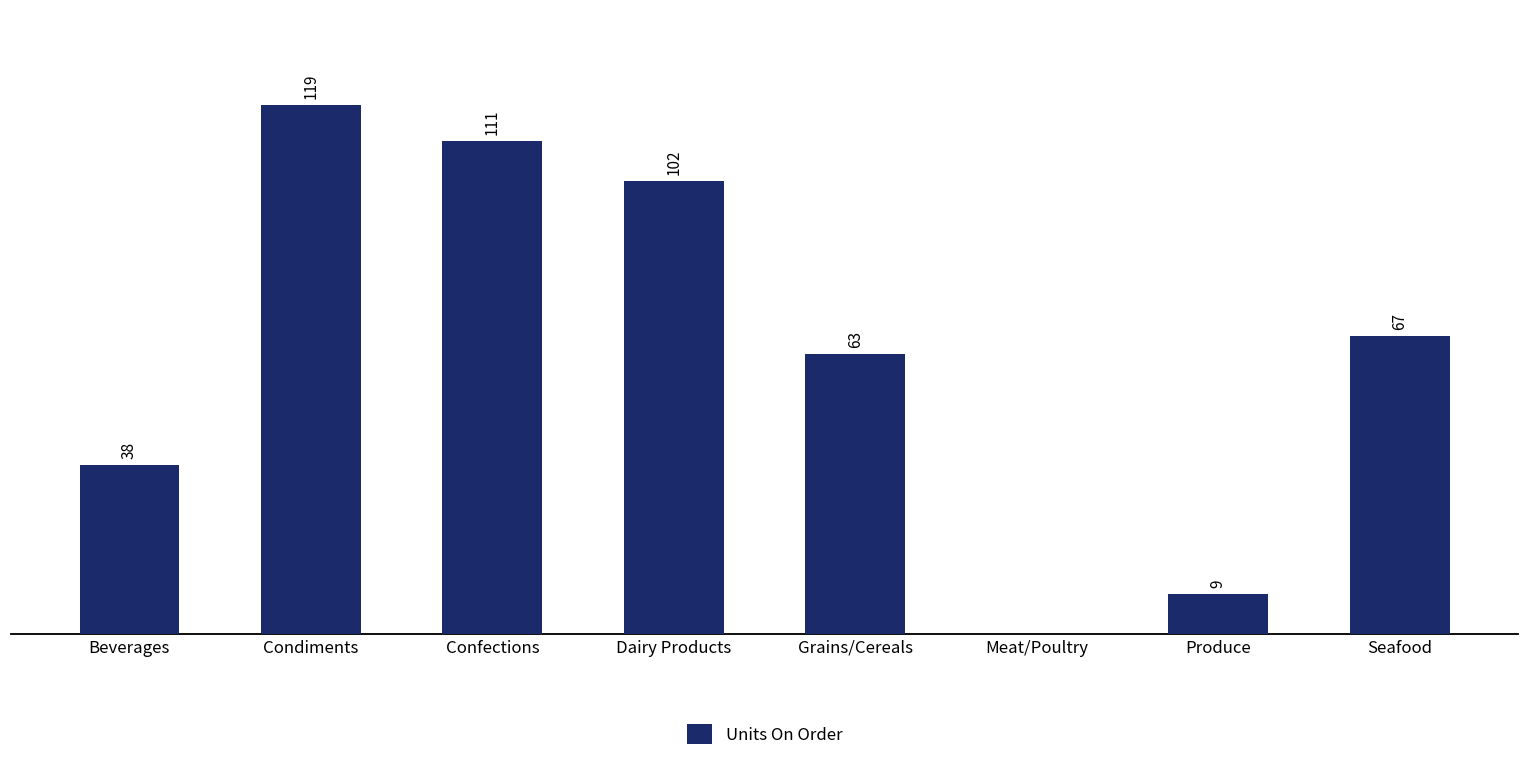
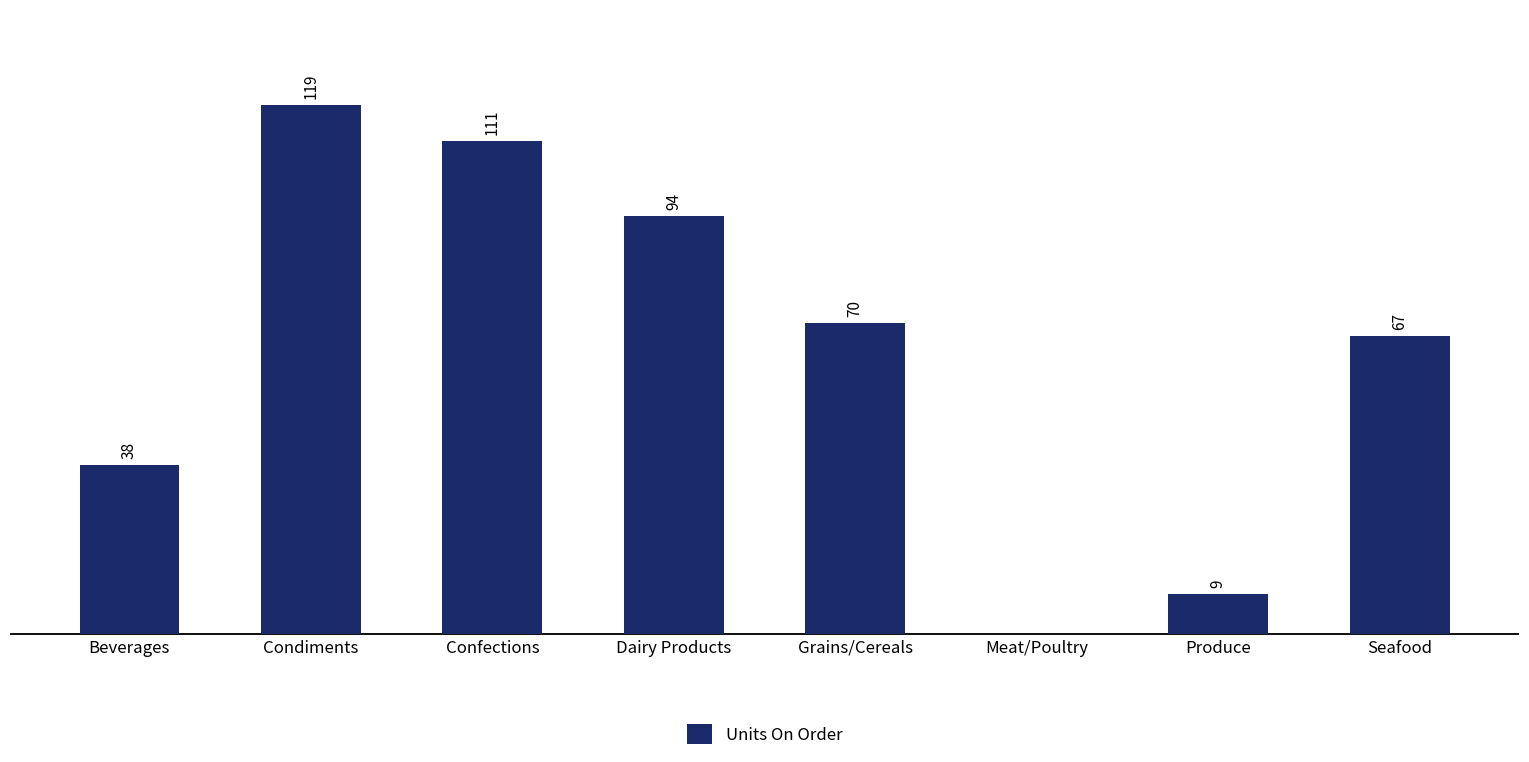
Dairy Products: 102 -> 94
Grains/Cereals: 63 -> 70
